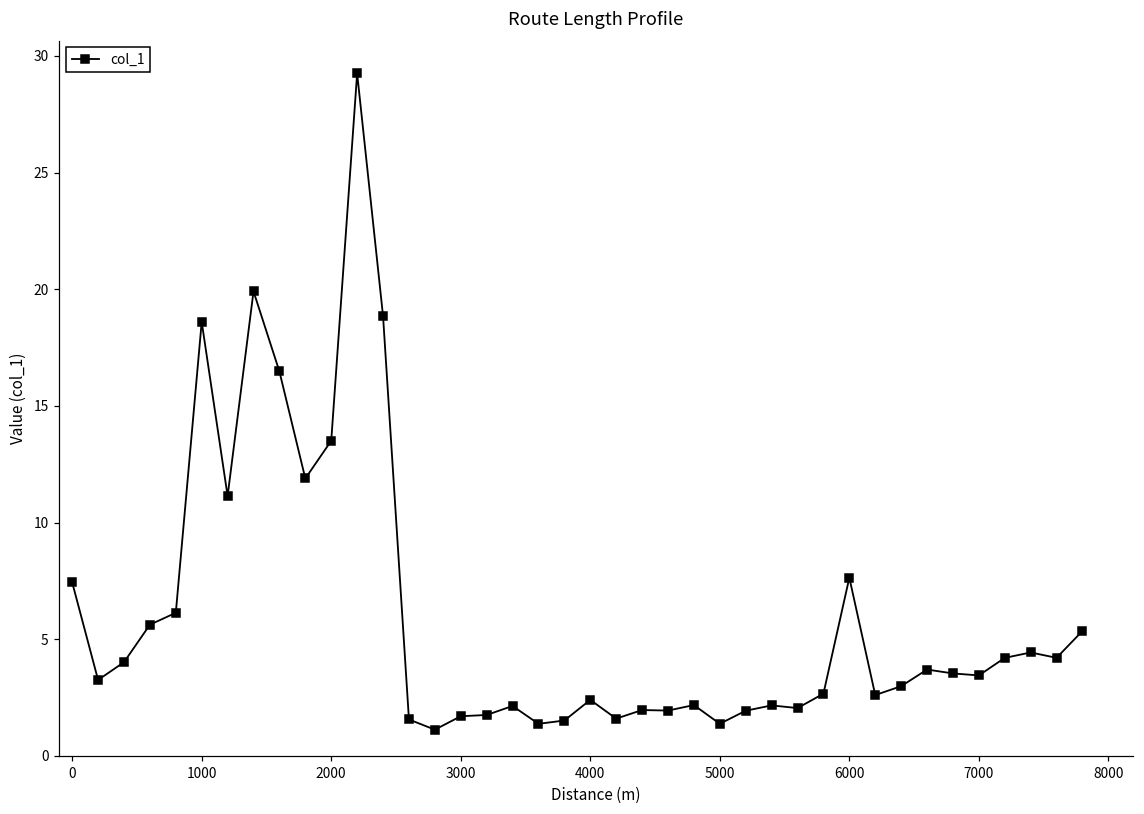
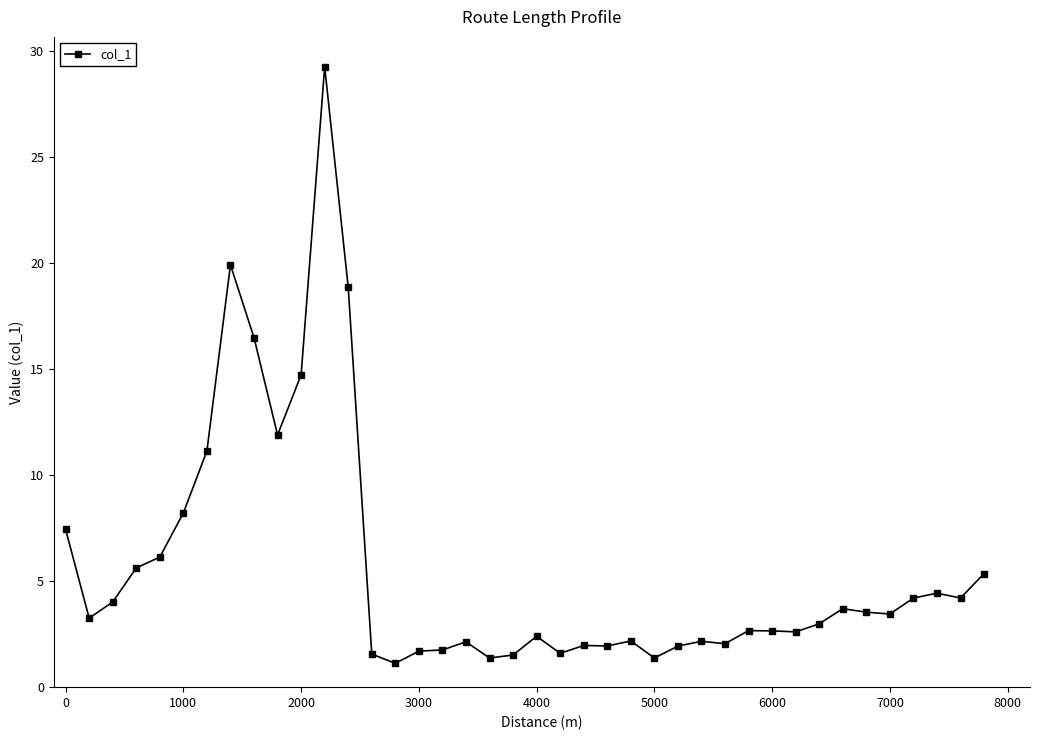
1000: 18.6 -> 8.2
2000: 13.5 -> 14.7
6000: 7.6 -> 2.7
